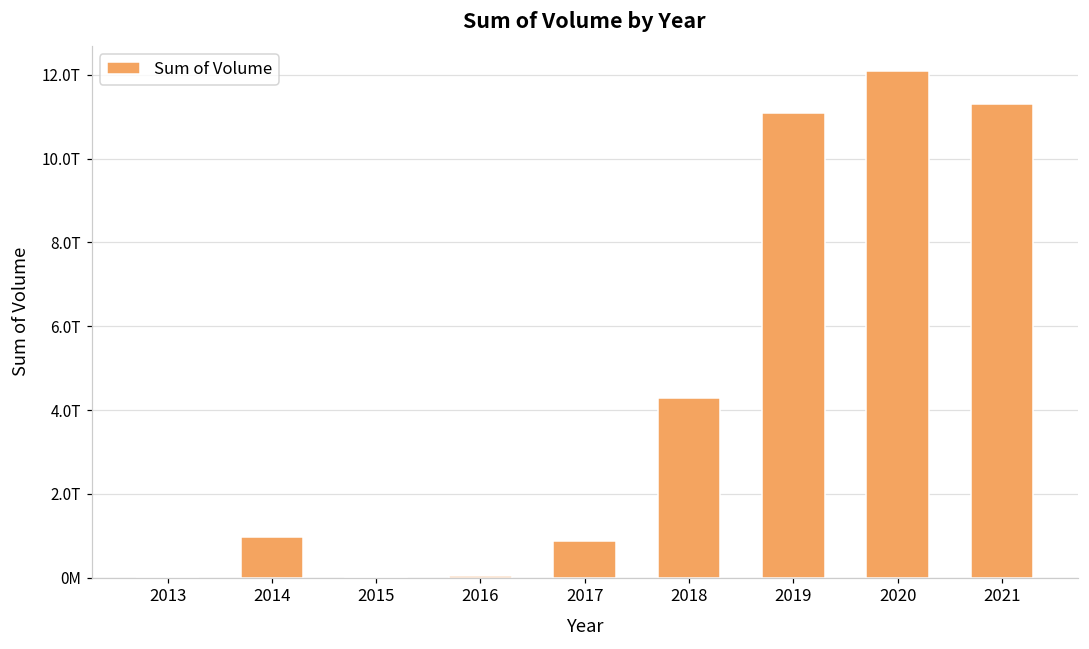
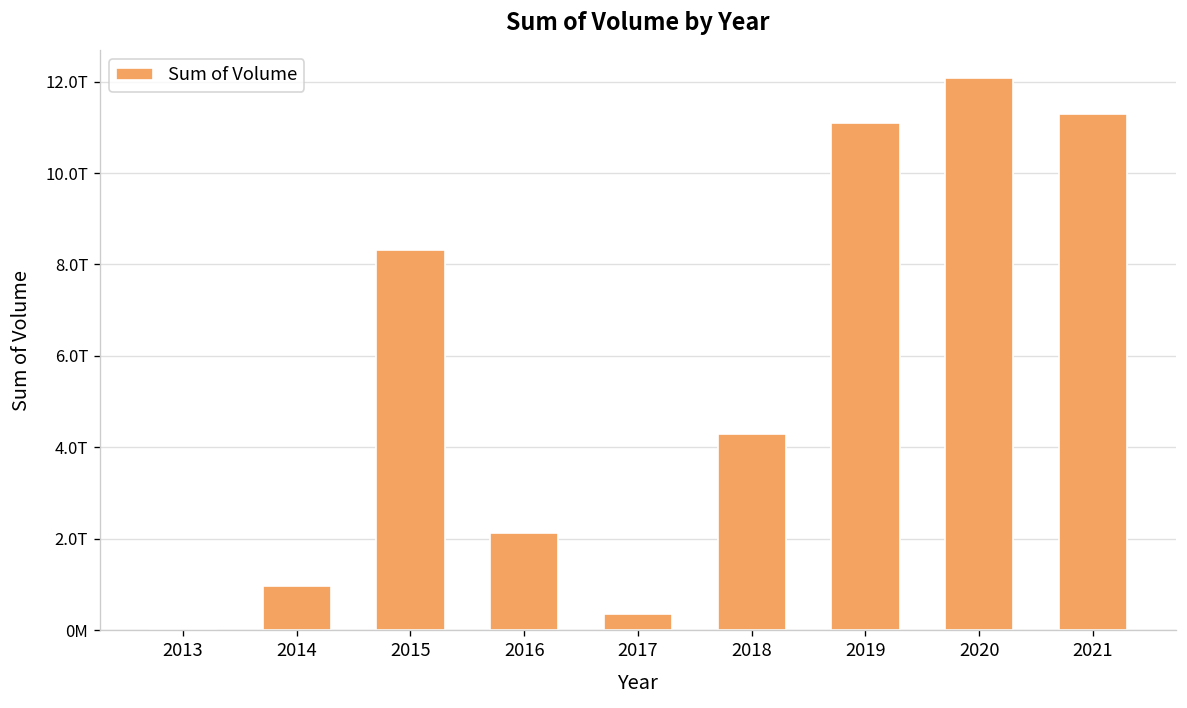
2015: 0.0T -> 8.3T
2016: 0.0T -> 2.1T
2017: 0.9T -> 0.4T
